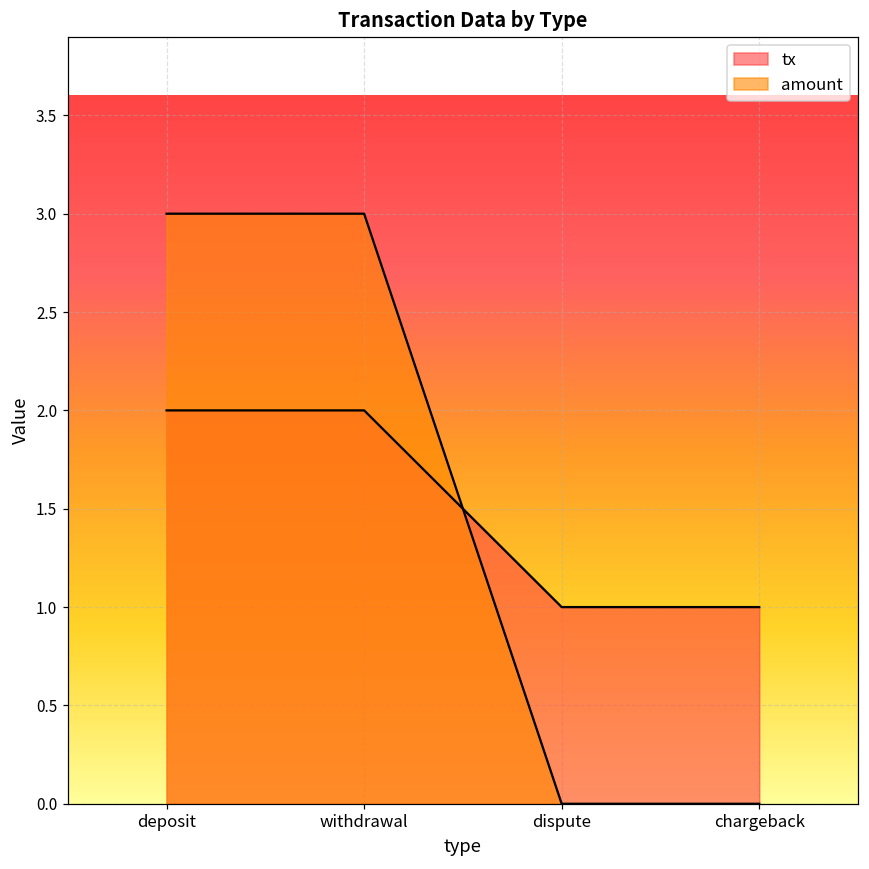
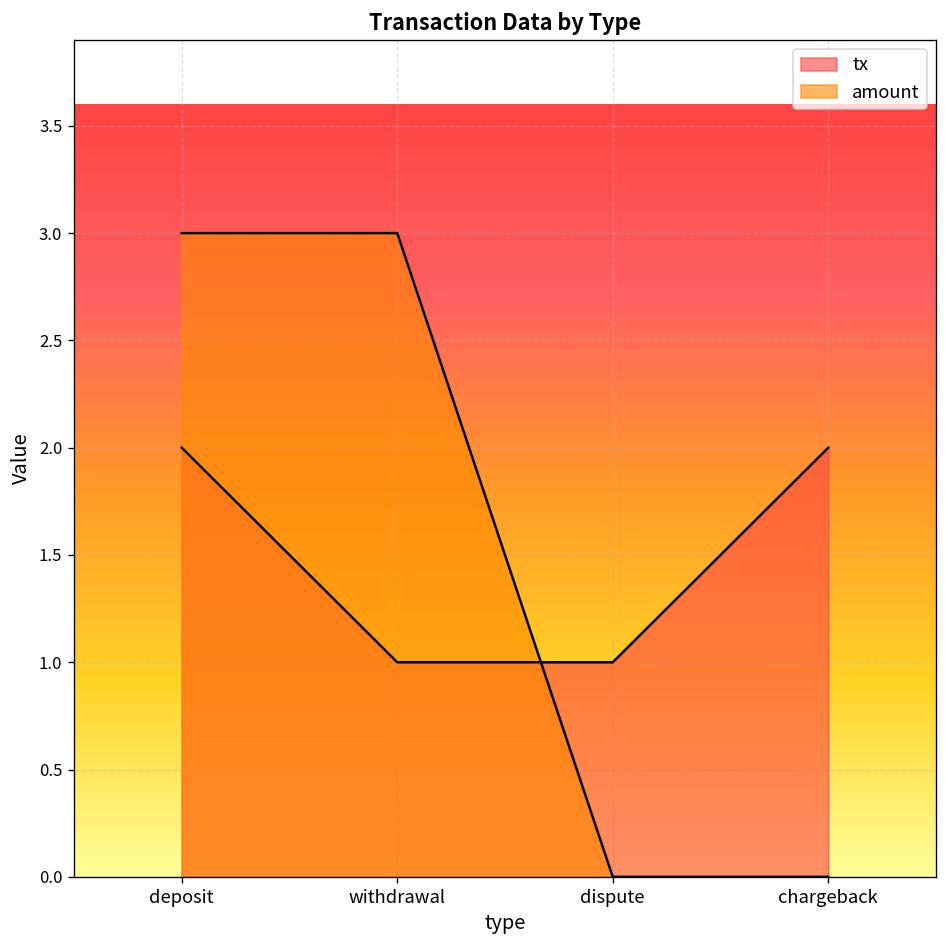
tx, withdrawal: 2 -> 1
tx, chargeback: 1 -> 2
